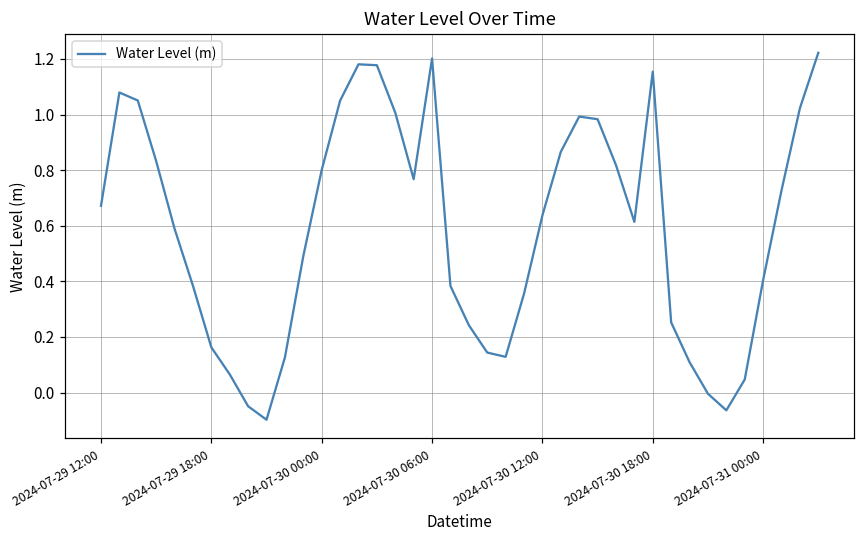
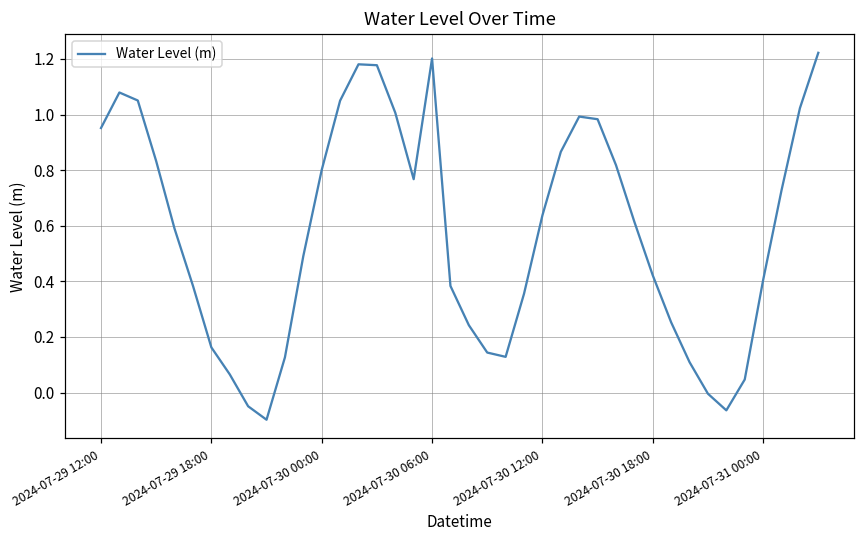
2024-07-29 12:00: 0.67 -> 0.95
2024-07-30 18:00: 1.15 -> 0.42
